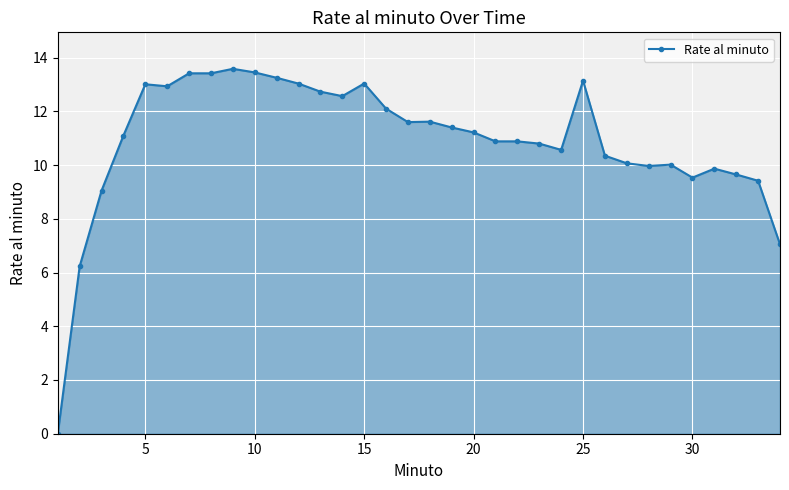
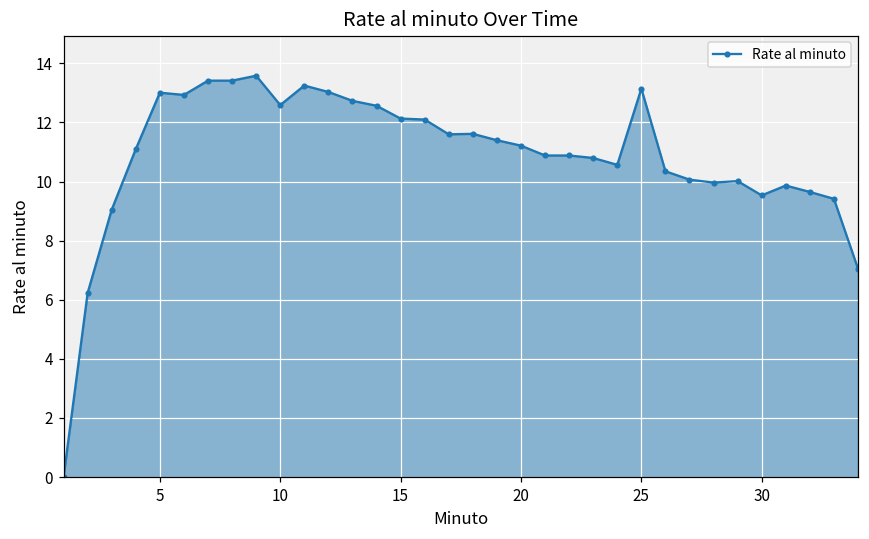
10: 13.5 -> 12.6
15: 13.0 -> 12.1
